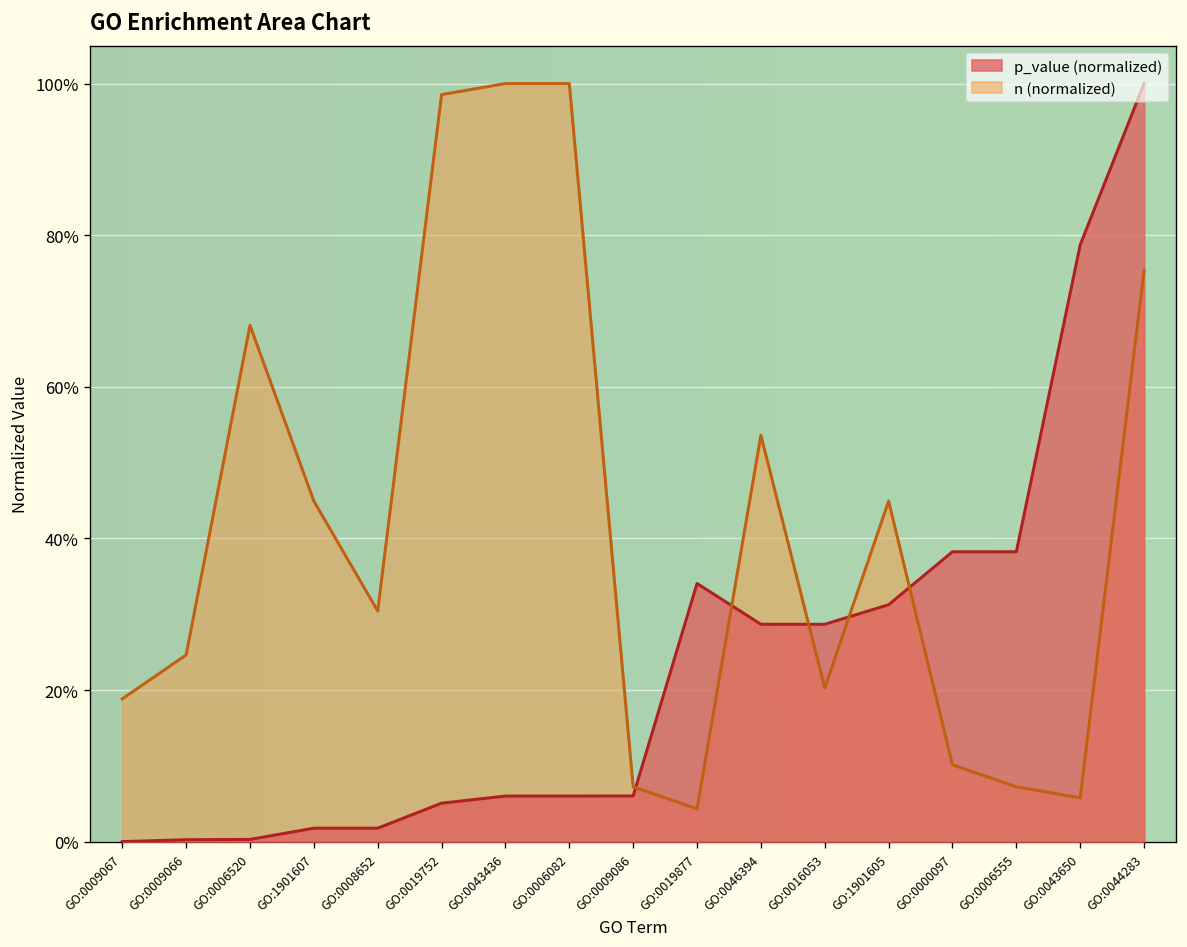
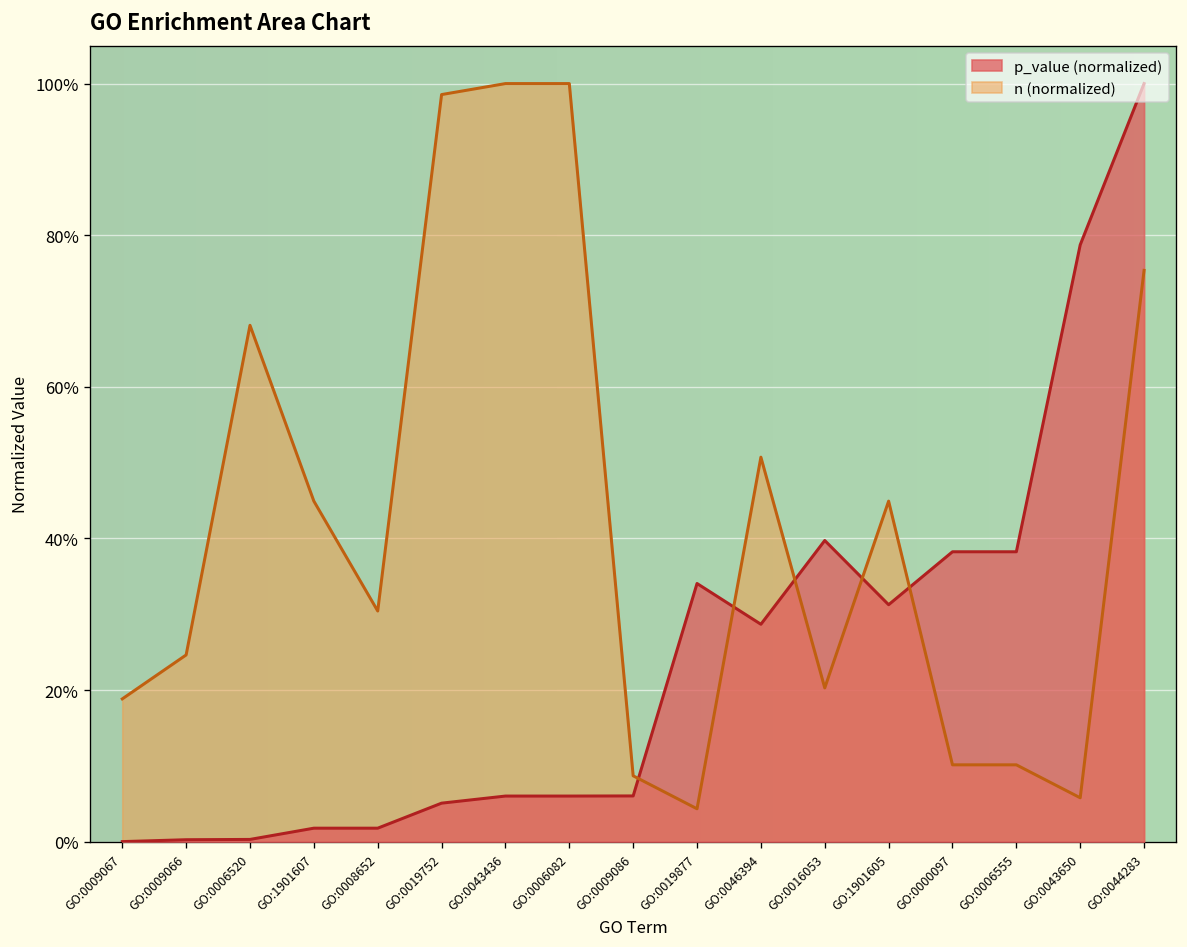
n (normalized), GO:0009086: 7% -> 9%
n (normalized), GO:0046394: 54% -> 51%
p_value (normalized), GO:0016053: 29% -> 40%
n (normalized), GO:0006555: 7% -> 10%
